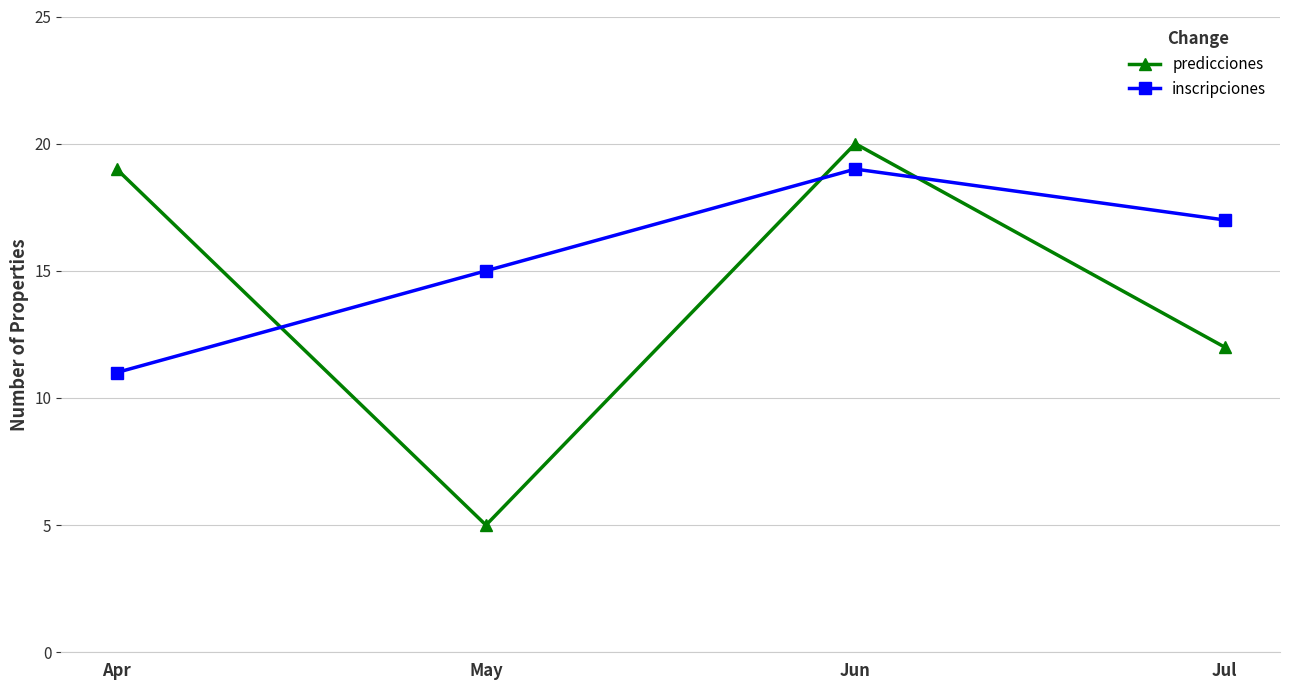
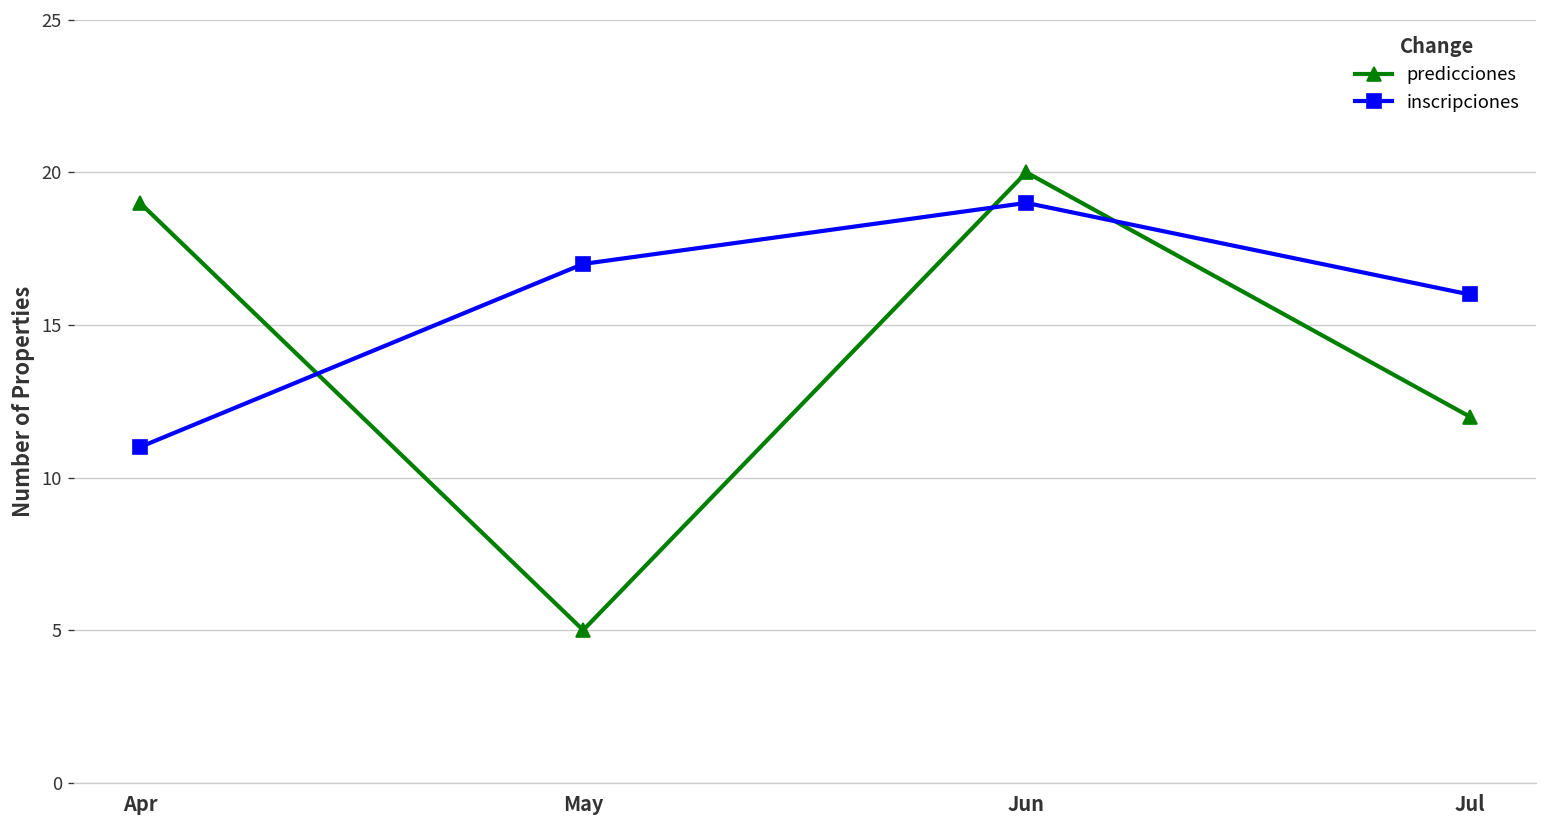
inscripciones, May: 15 -> 17
inscripciones, Jul: 17 -> 16
